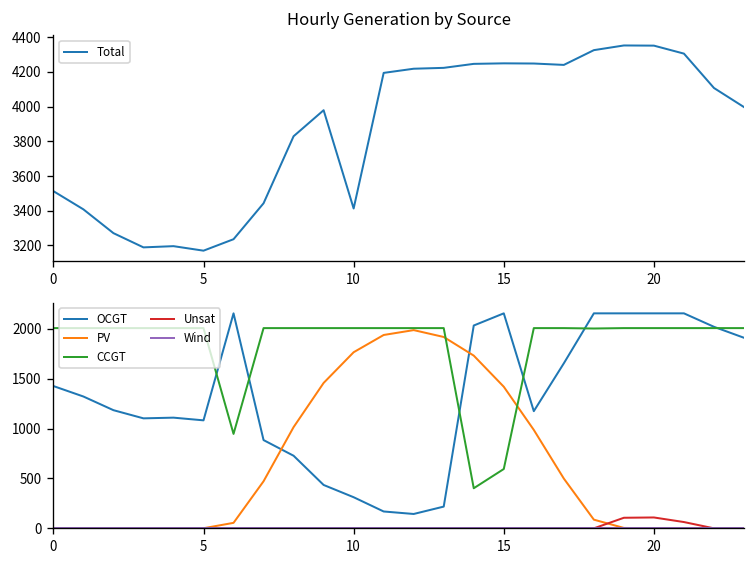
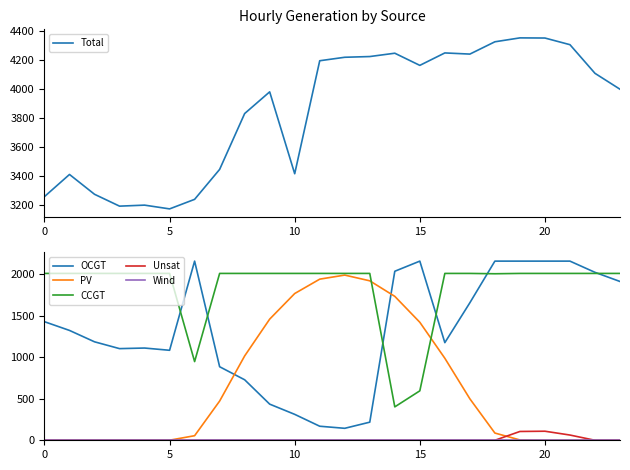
Hourly Generation by Source, 0: 3510 -> 3260
Hourly Generation by Source, 15: 4250 -> 4160
